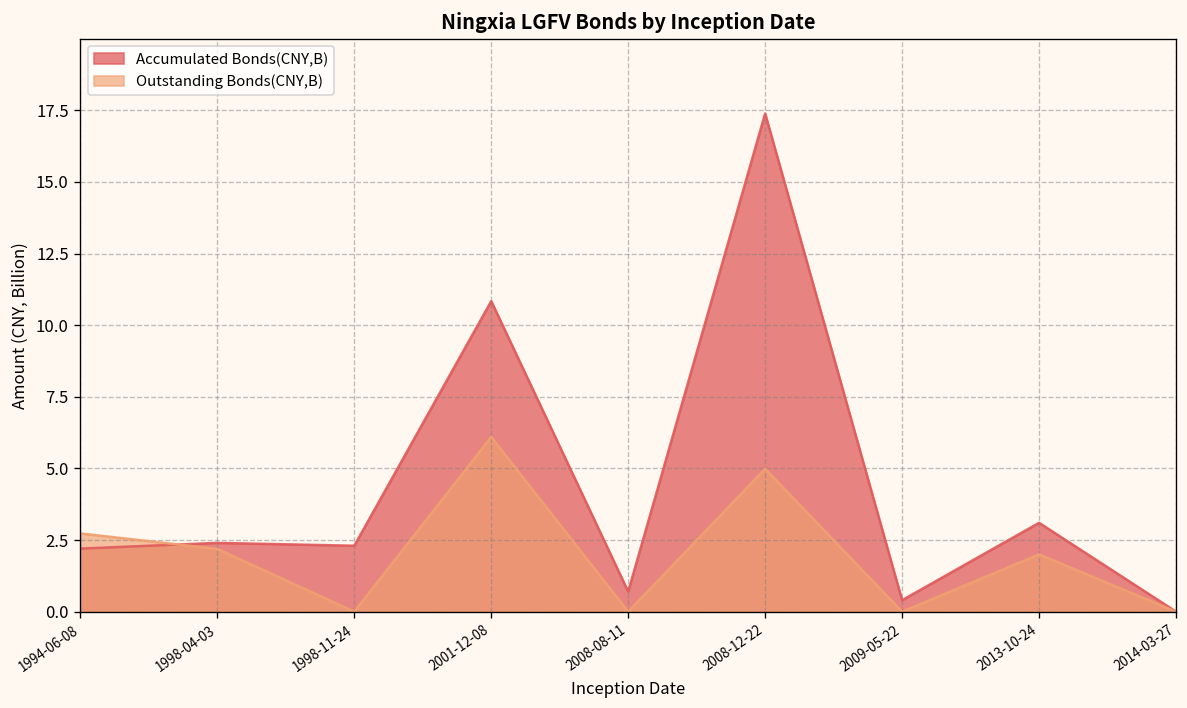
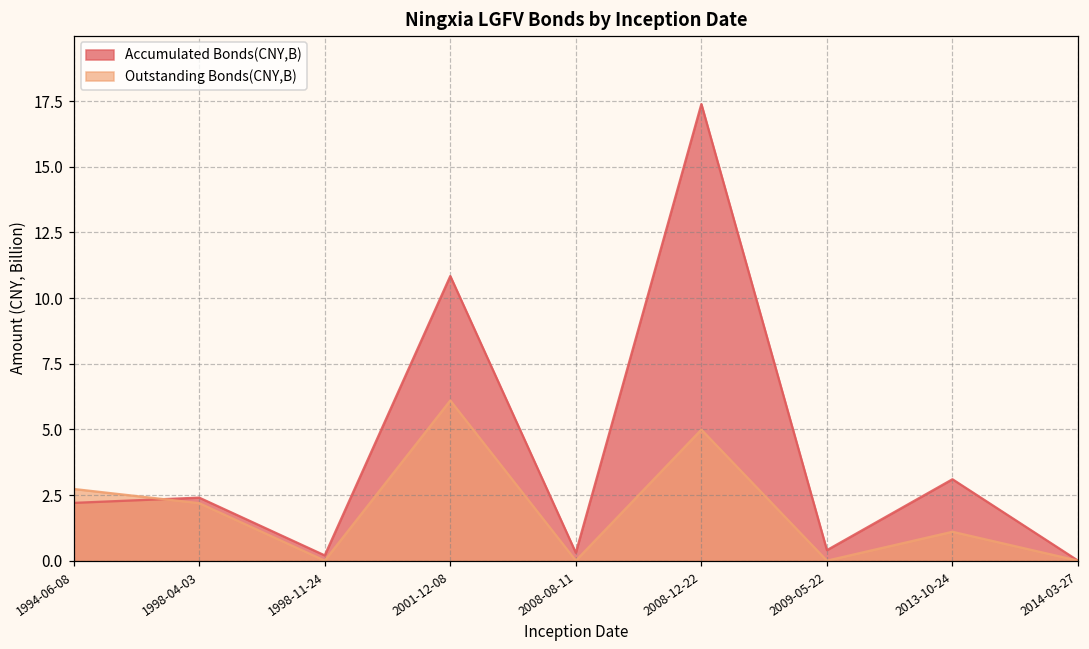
Accumulated Bonds(CNY,B), 1998-11-24: 2.3 -> 0.2
Accumulated Bonds(CNY,B), 2008-08-11: 0.7 -> 0.3
Outstanding Bonds(CNY,B), 2013-10-24: 2.0 -> 1.1
